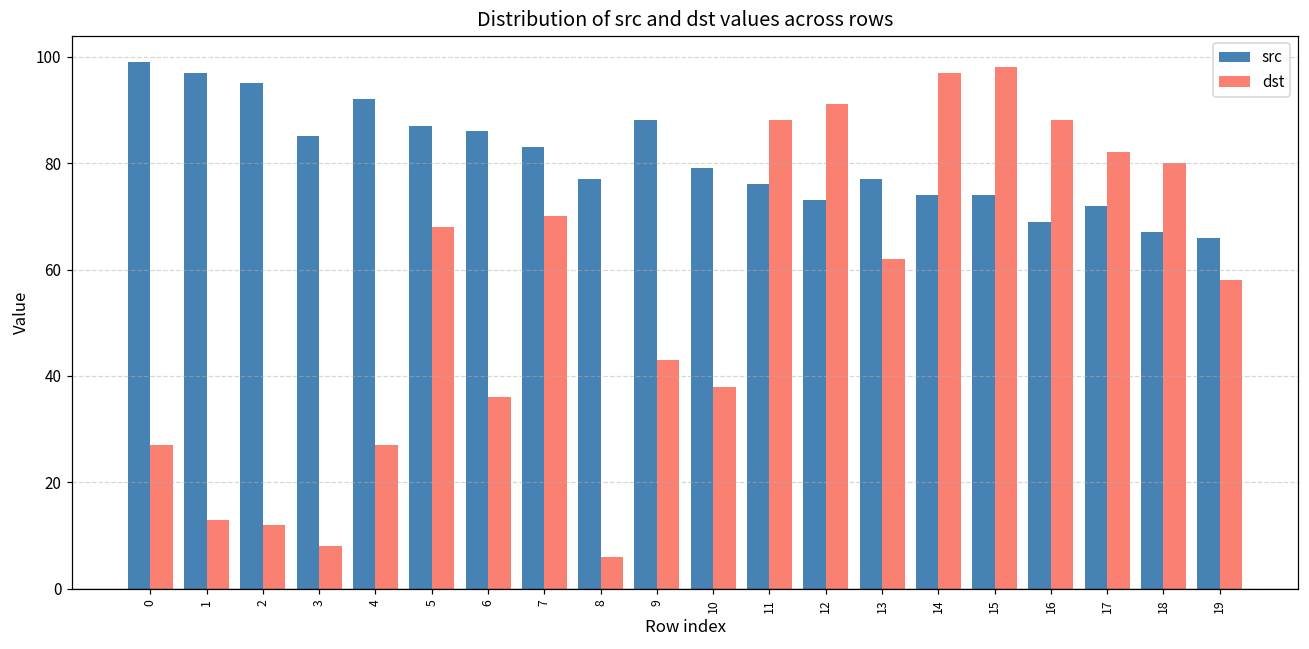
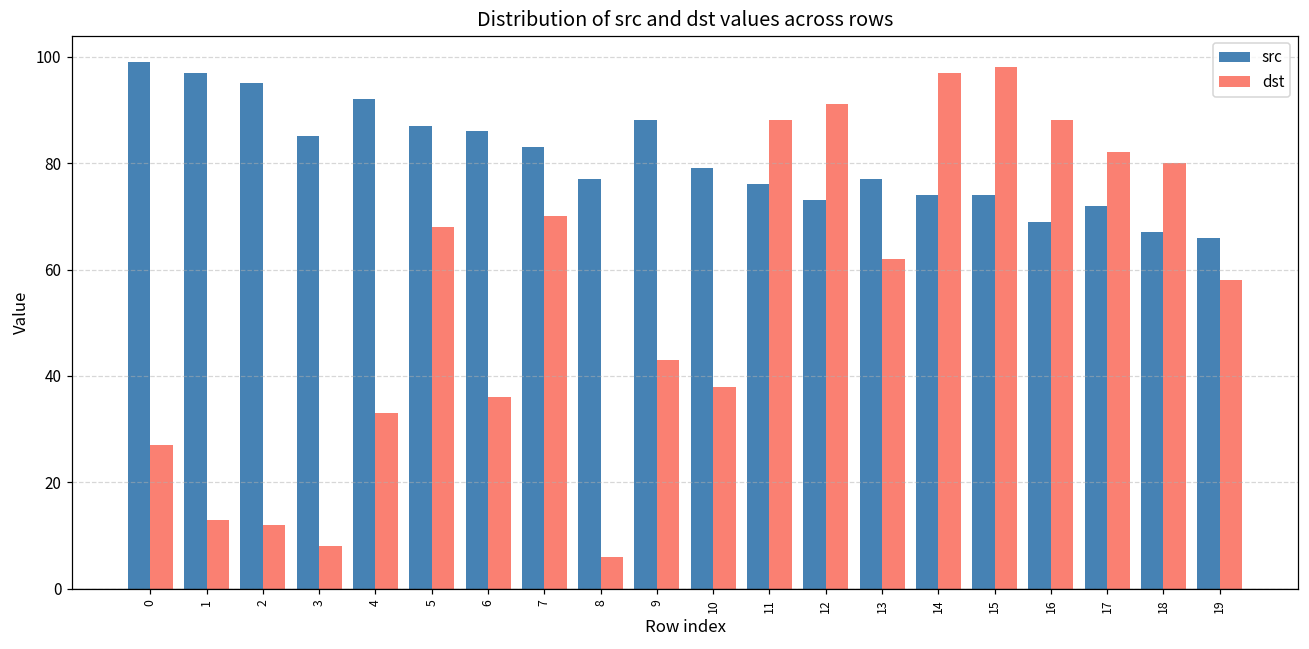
dst, 4: 27 -> 33
